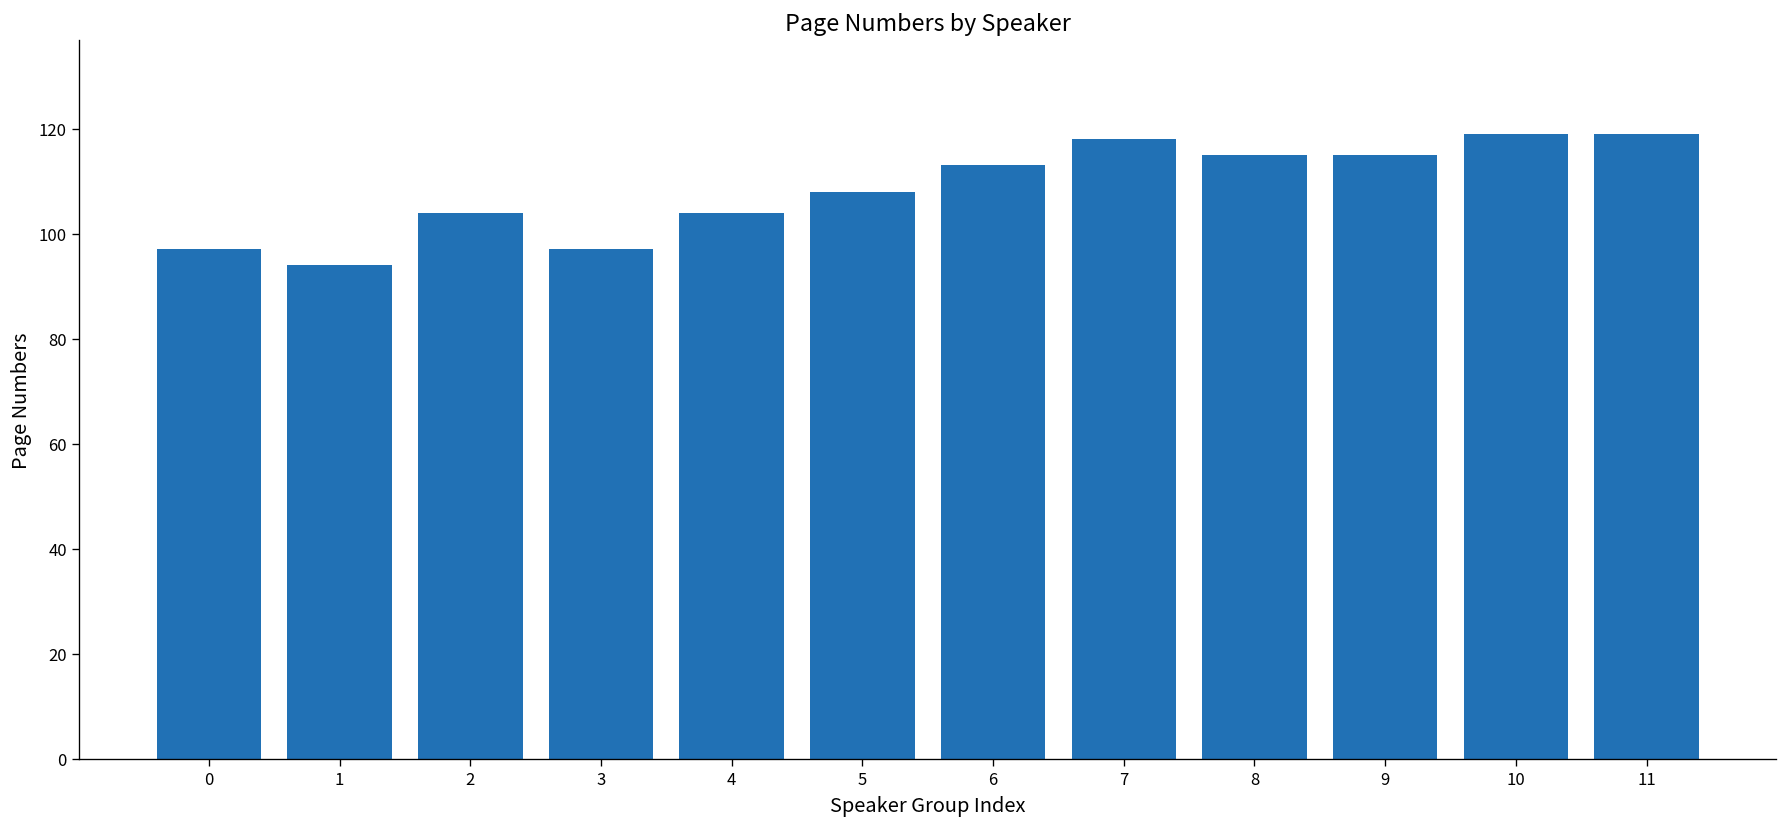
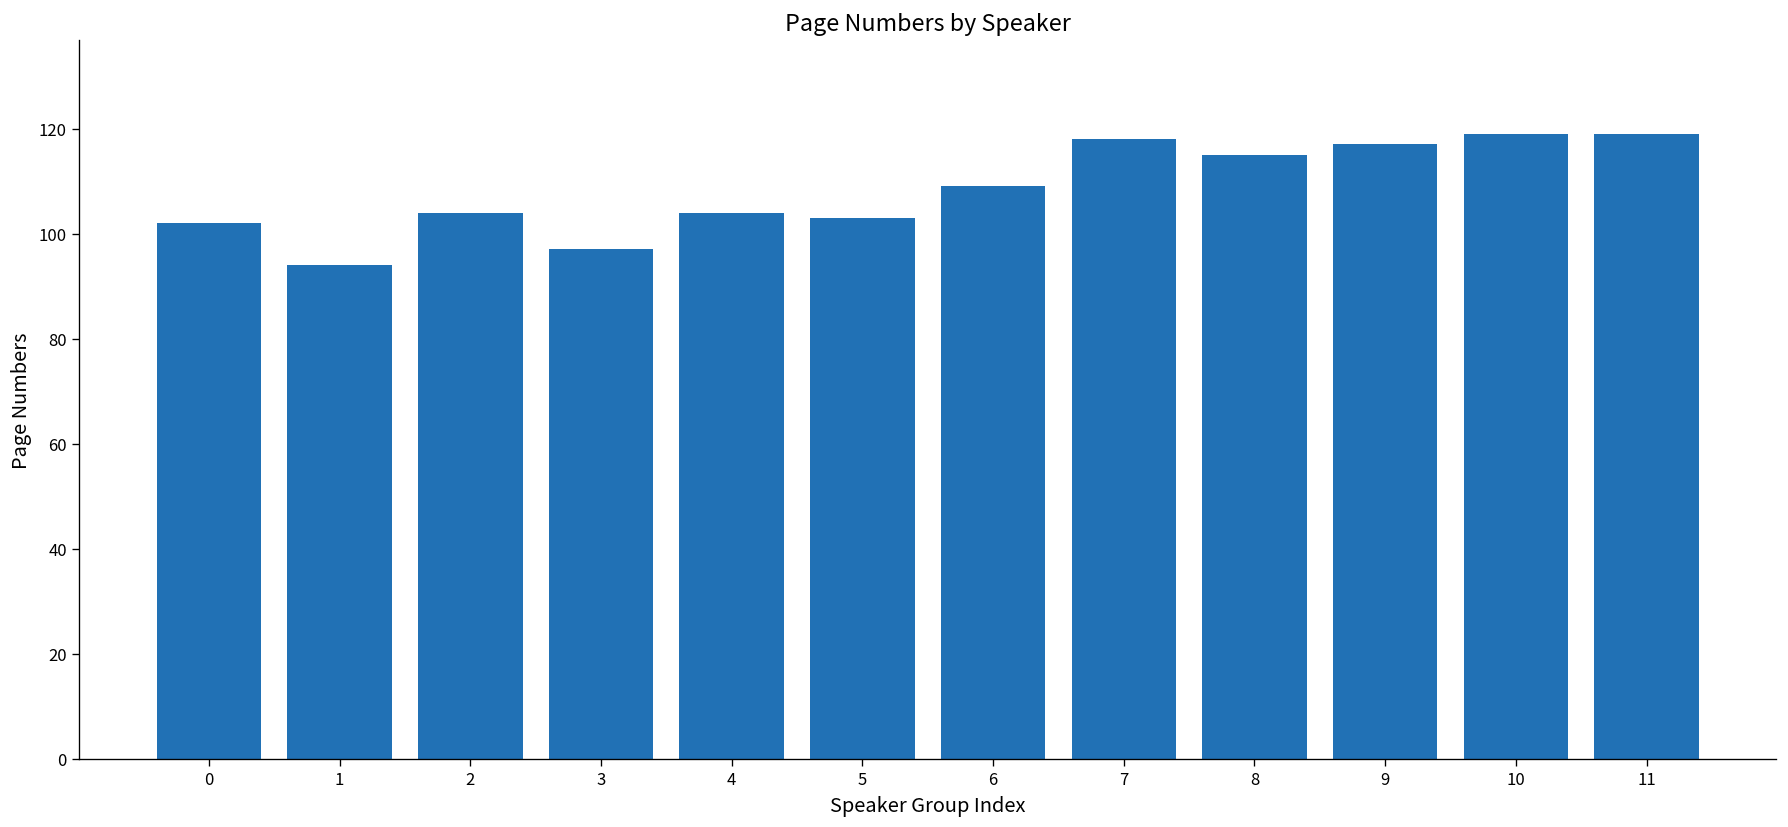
0: 97 -> 102
5: 108 -> 103
6: 113 -> 109
9: 115 -> 117
